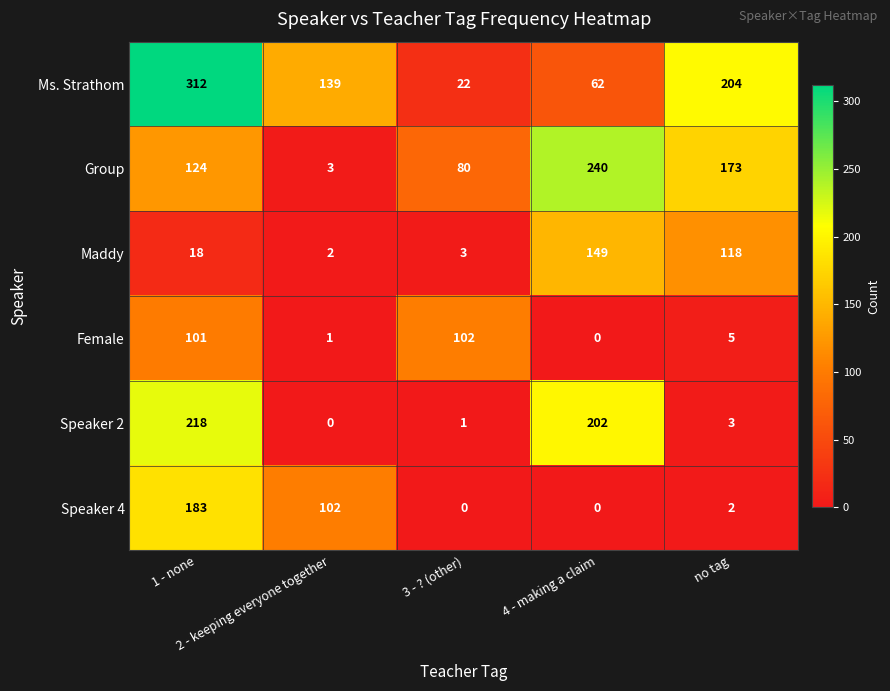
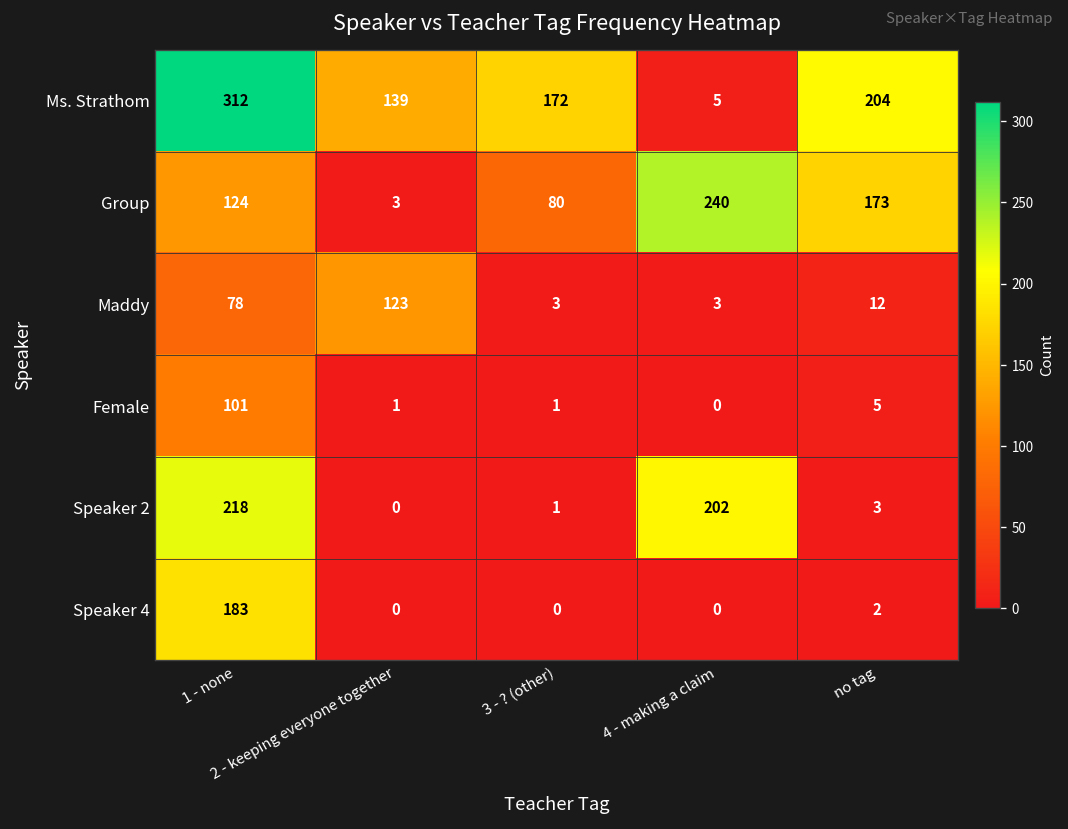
Ms. Strathom, 3 - ? (other): 22 -> 172
Ms. Strathom, 4 - making a claim: 62 -> 5
Maddy, 1 - none: 18 -> 78
Maddy, 2 - keeping everyone together: 2 -> 123
Maddy, 4 - making a claim: 149 -> 3
Maddy, no tag: 118 -> 12
Female, 3 - ? (other): 102 -> 1
Speaker 4, 2 - keeping everyone together: 102 -> 0
